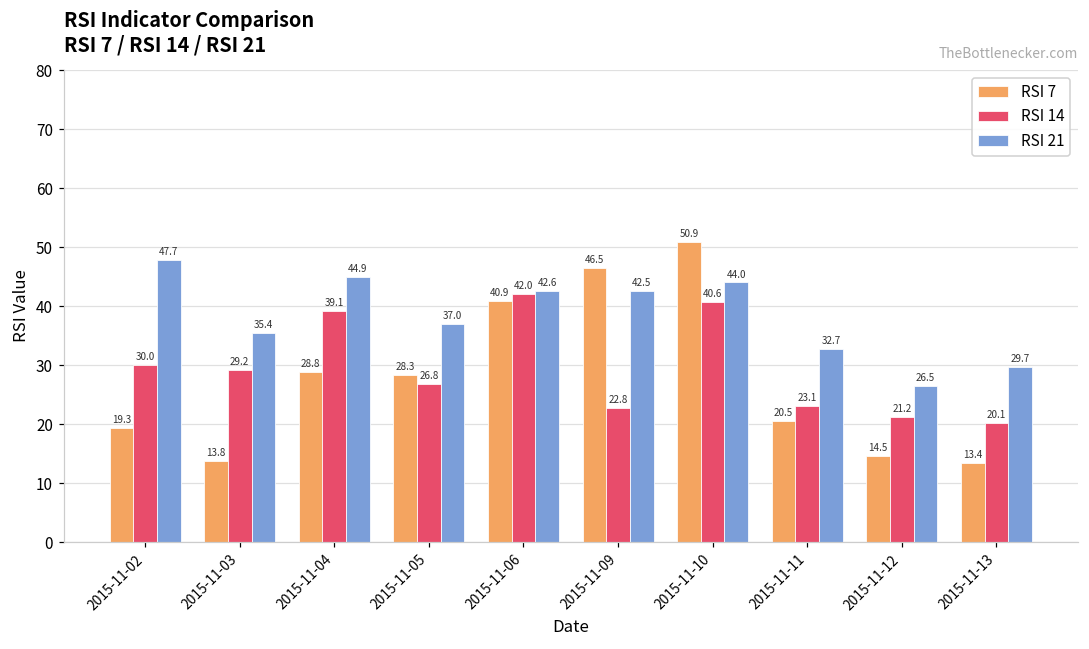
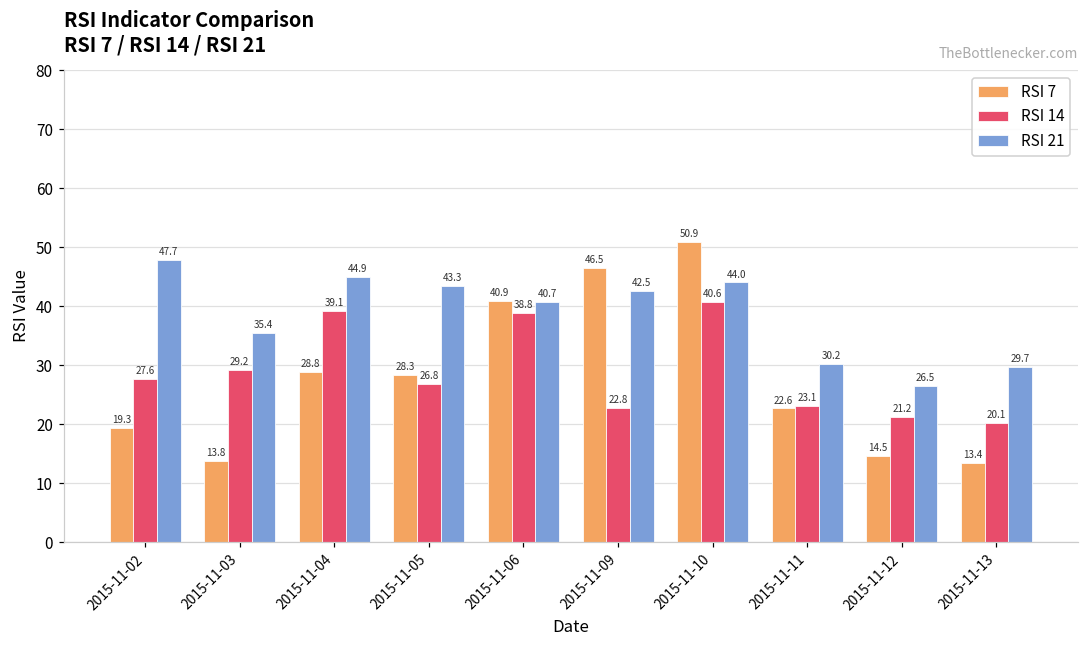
RSI 14, 2015-11-02: 30.0 -> 27.6
RSI 21, 2015-11-05: 37.0 -> 43.3
RSI 14, 2015-11-06: 42.0 -> 38.8
RSI 21, 2015-11-06: 42.6 -> 40.7
RSI 7, 2015-11-11: 20.5 -> 22.6
RSI 21, 2015-11-11: 32.7 -> 30.2
